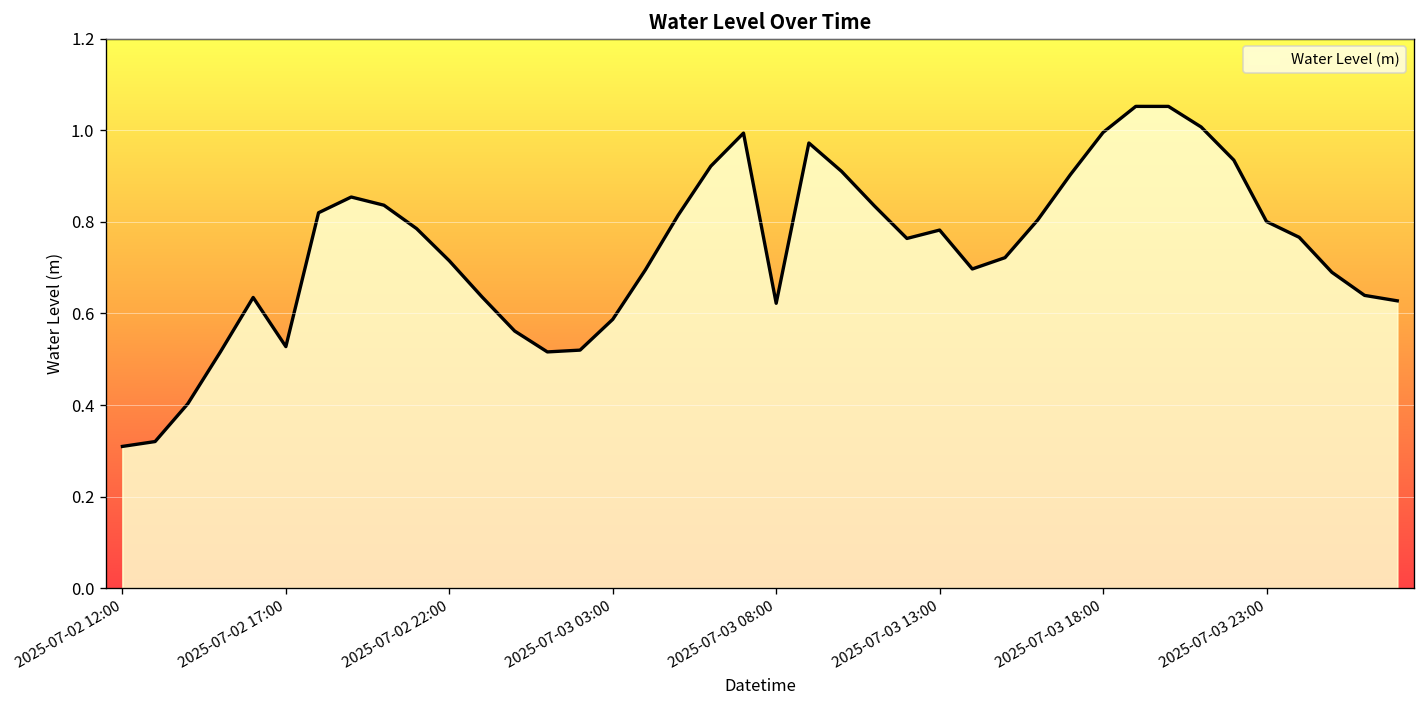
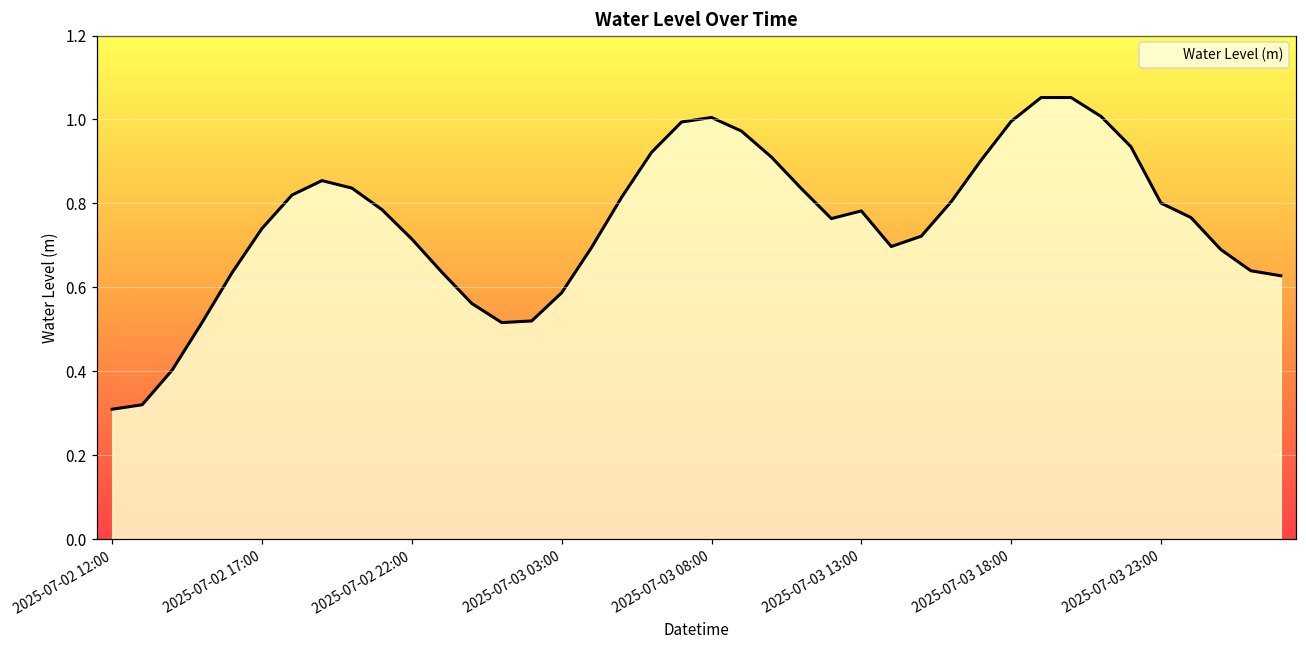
2025-07-02 17:00: 0.53 -> 0.74
2025-07-03 08:00: 0.62 -> 1.00
